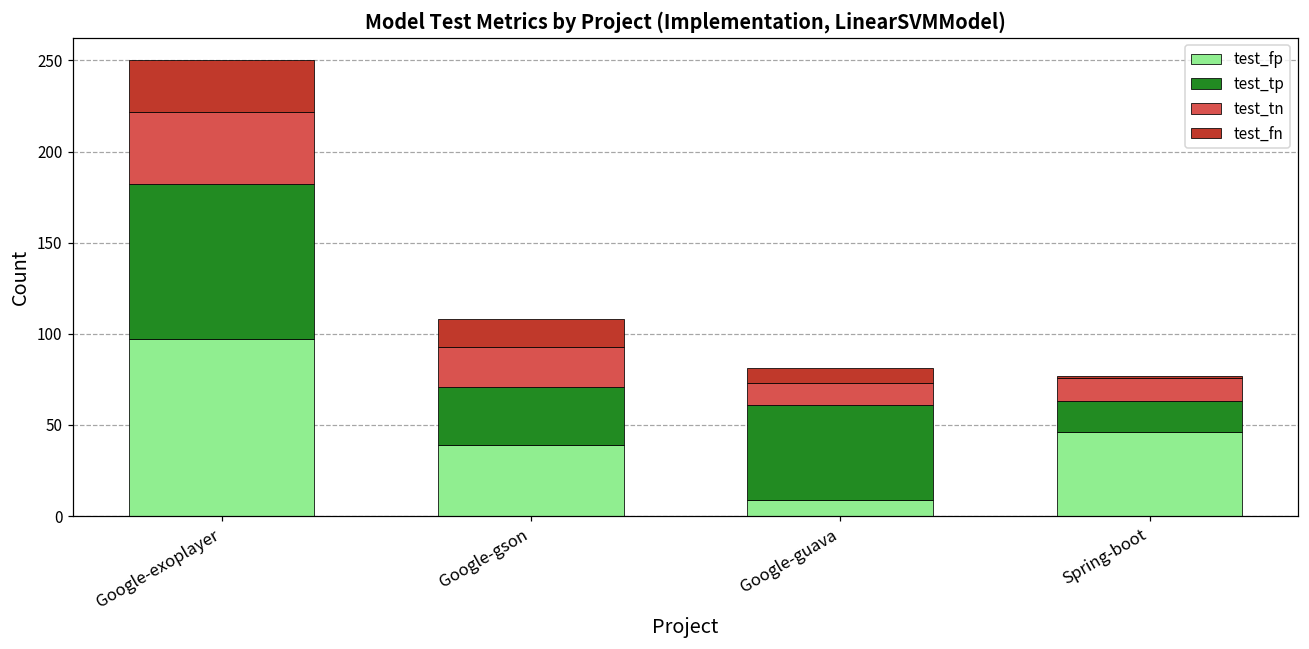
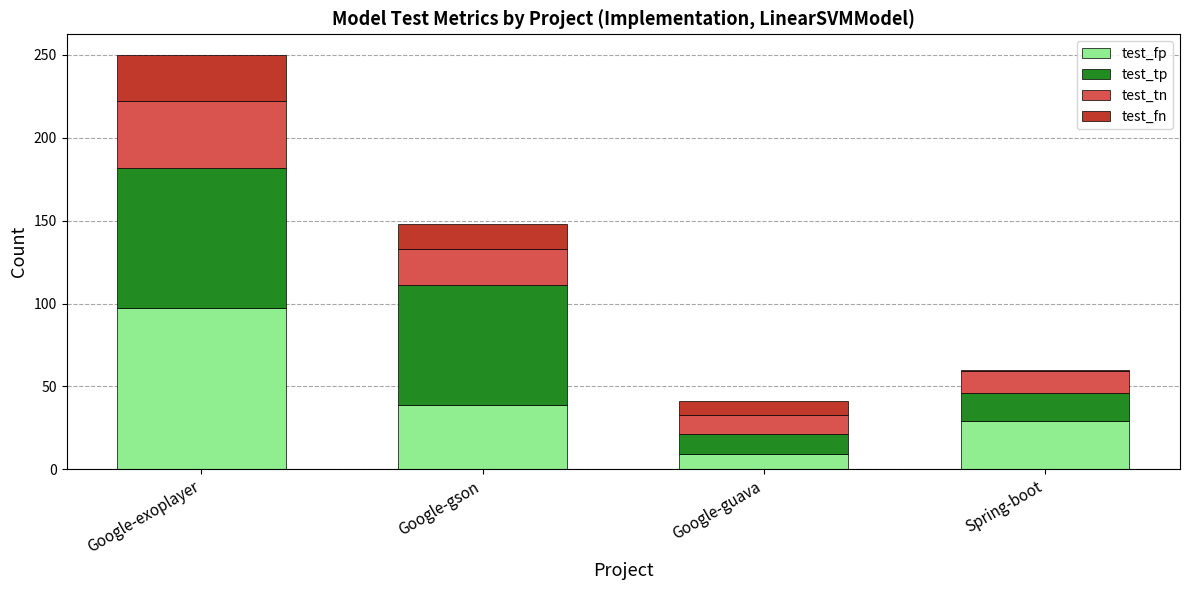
test_tp, Google-gson: 32 -> 72
test_tp, Google-guava: 52 -> 12
test_fp, Spring-boot: 46 -> 29
